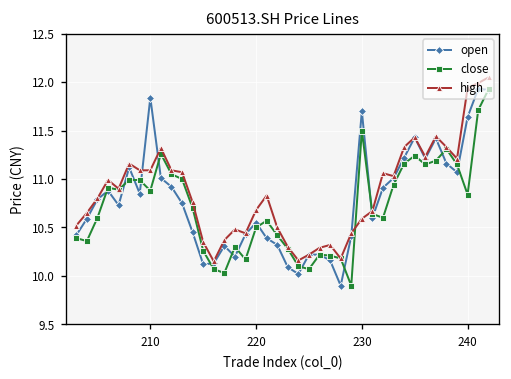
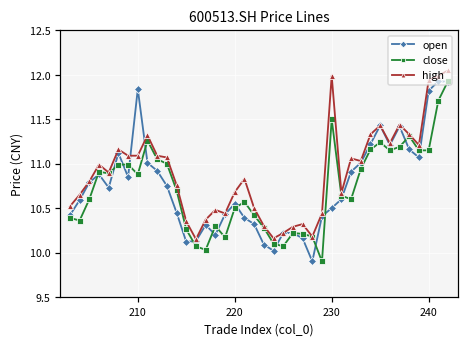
open, 230: 11.7 -> 10.5
high, 230: 10.6 -> 12.0
open, 240: 11.6 -> 11.8
close, 240: 10.8 -> 11.2
